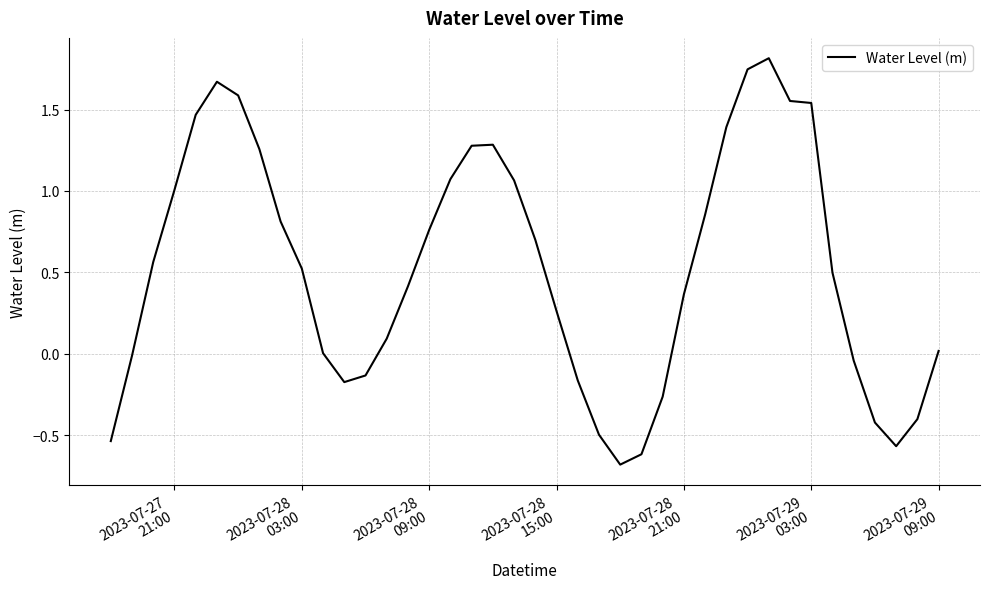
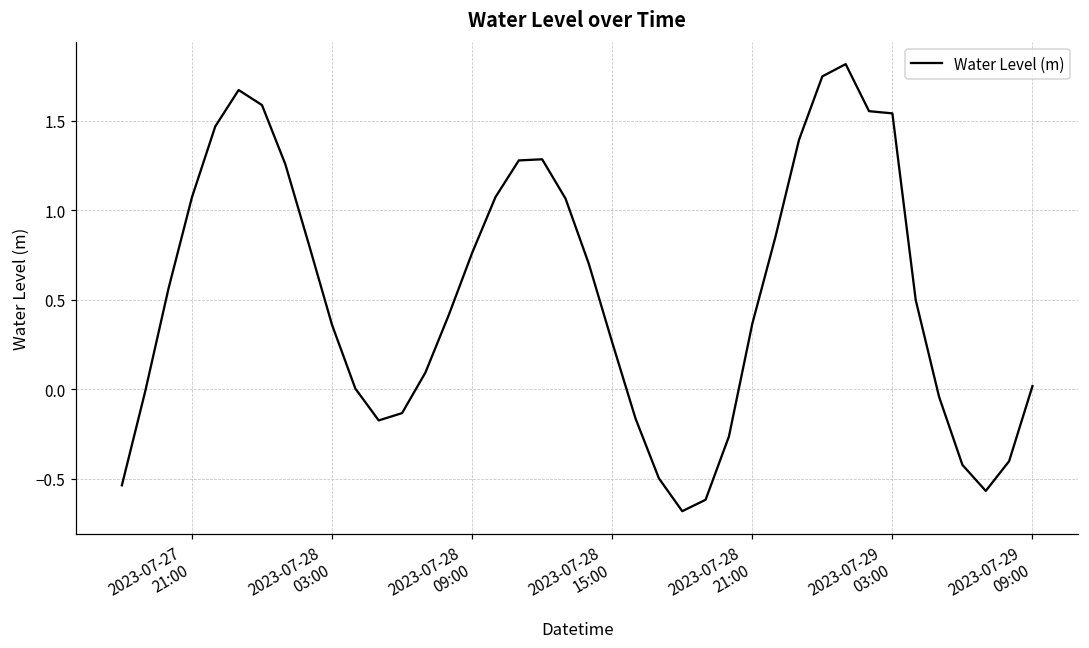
2023-07-27 21:00: 1.01 -> 1.07
2023-07-28 03:00: 0.52 -> 0.36
